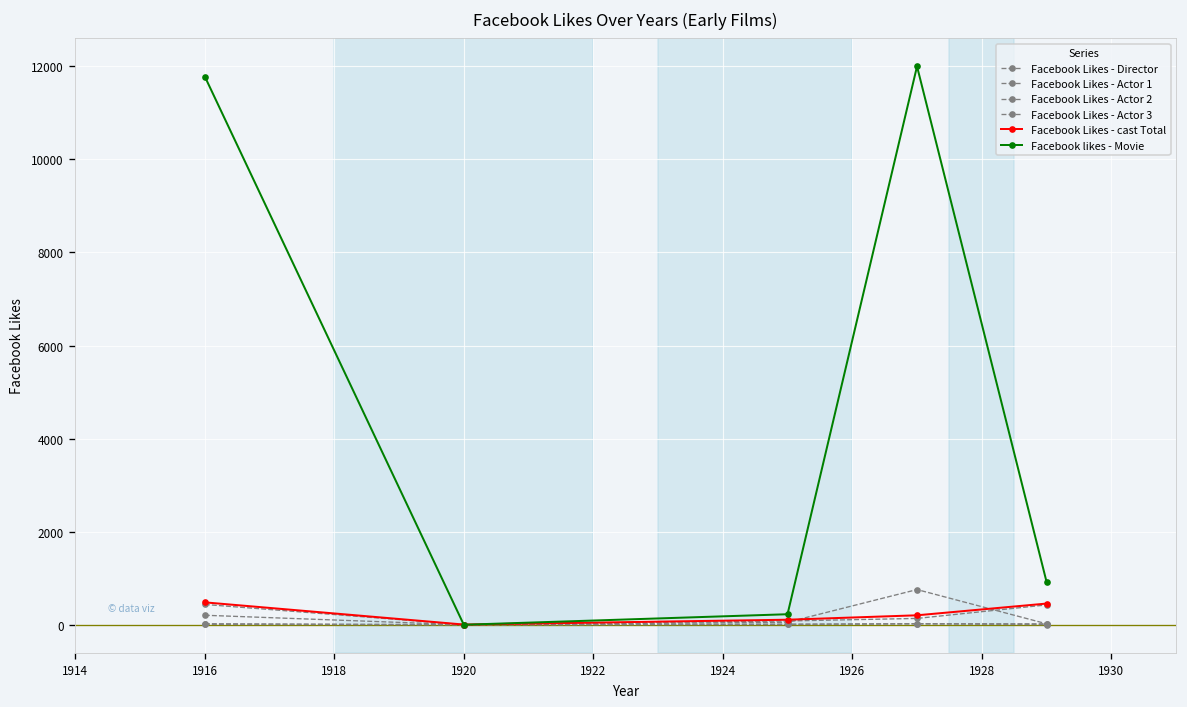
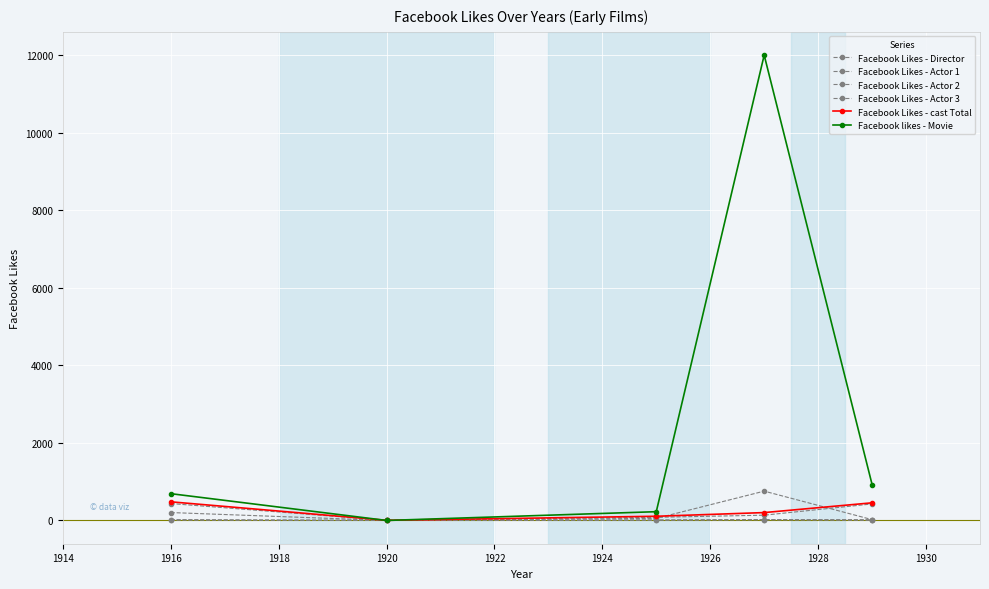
Facebook likes - Movie, 1916: 11800 -> 700
